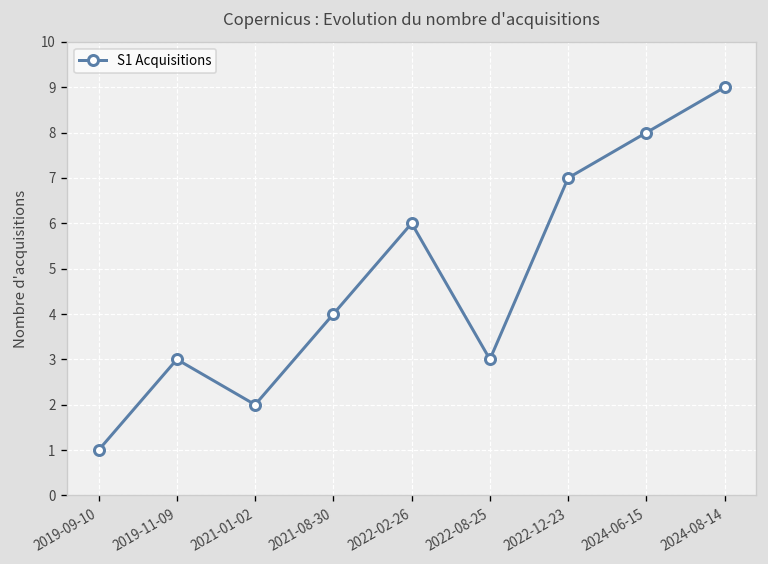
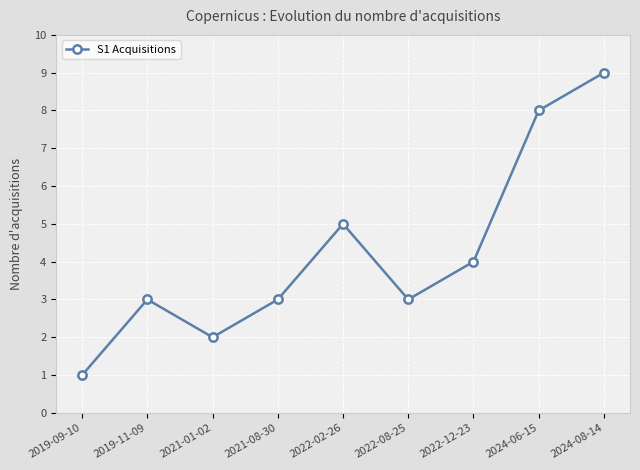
2021-08-30: 4 -> 3
2022-02-26: 6 -> 5
2022-12-23: 7 -> 4
